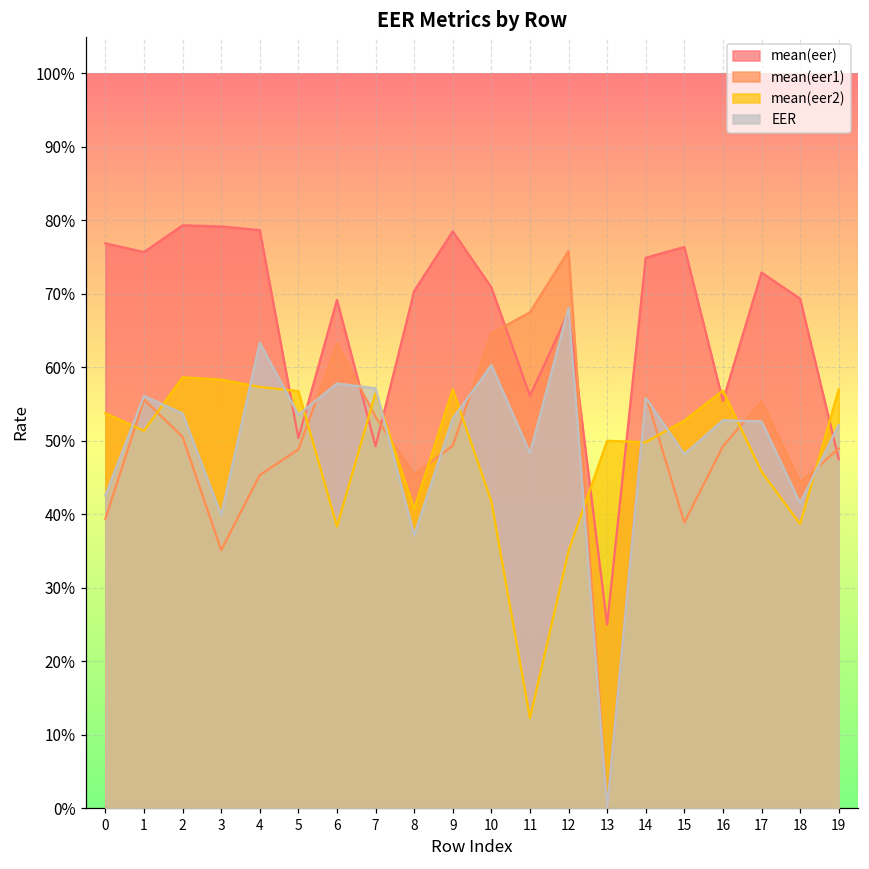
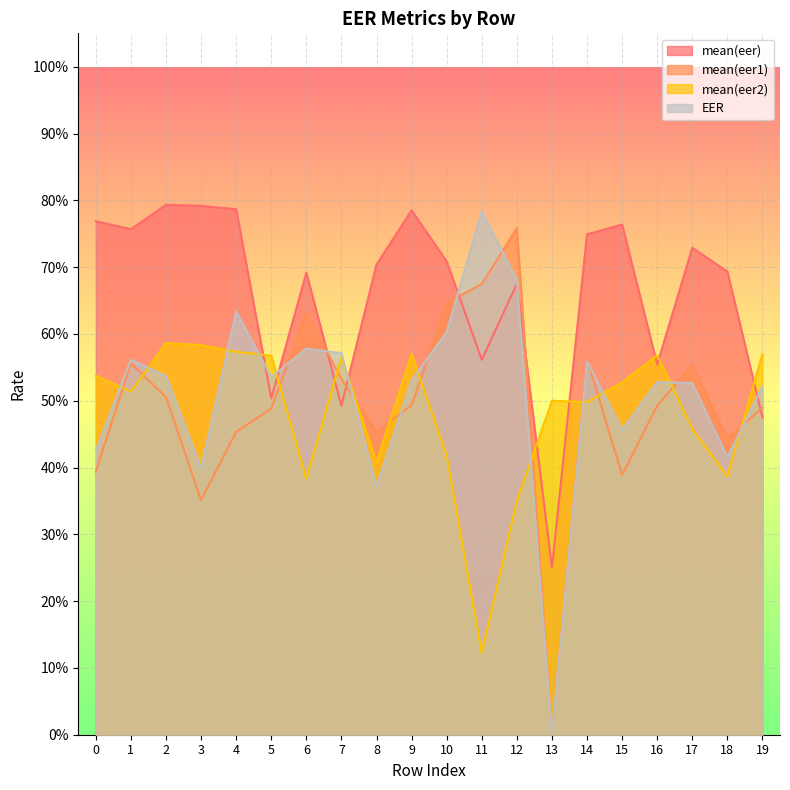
EER, 11: 48% -> 78%
EER, 15: 48% -> 46%
